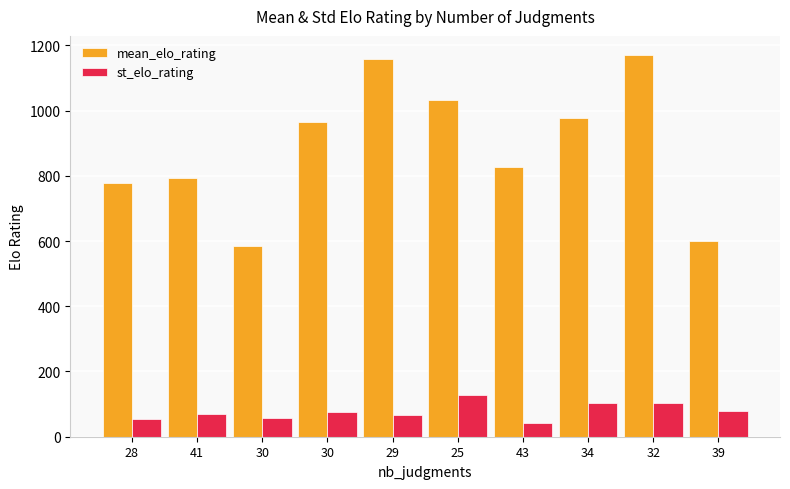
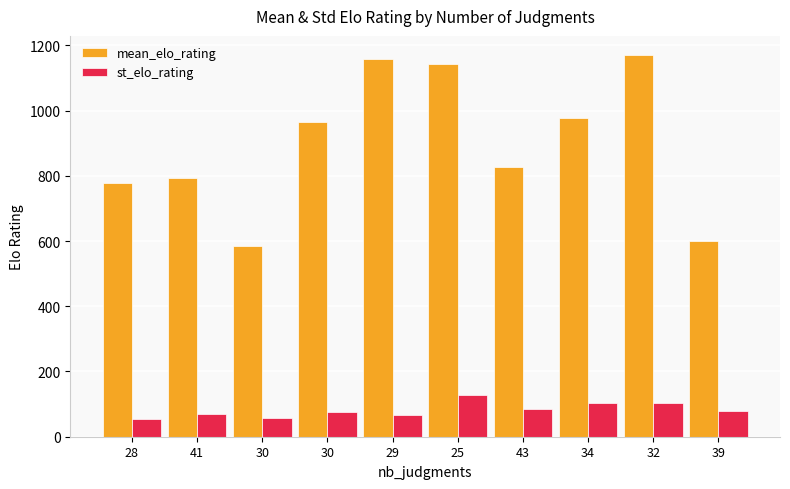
mean_elo_rating, 25: 1030 -> 1140
st_elo_rating, 43: 40 -> 80
